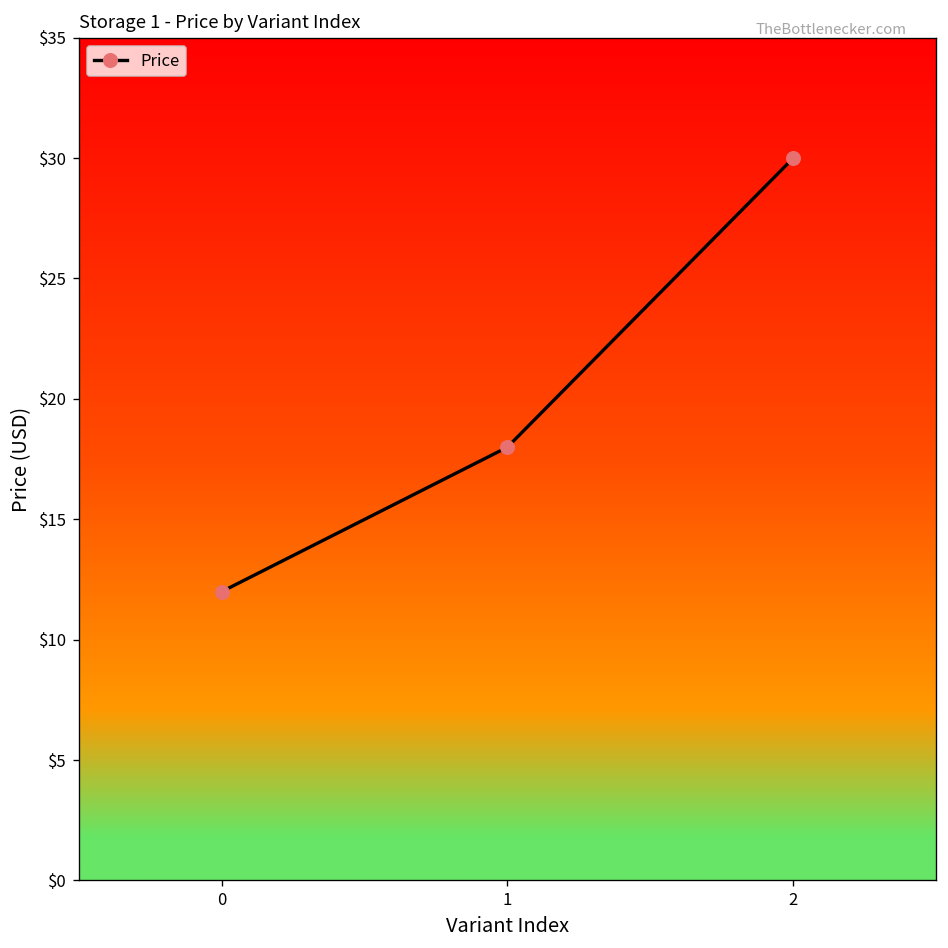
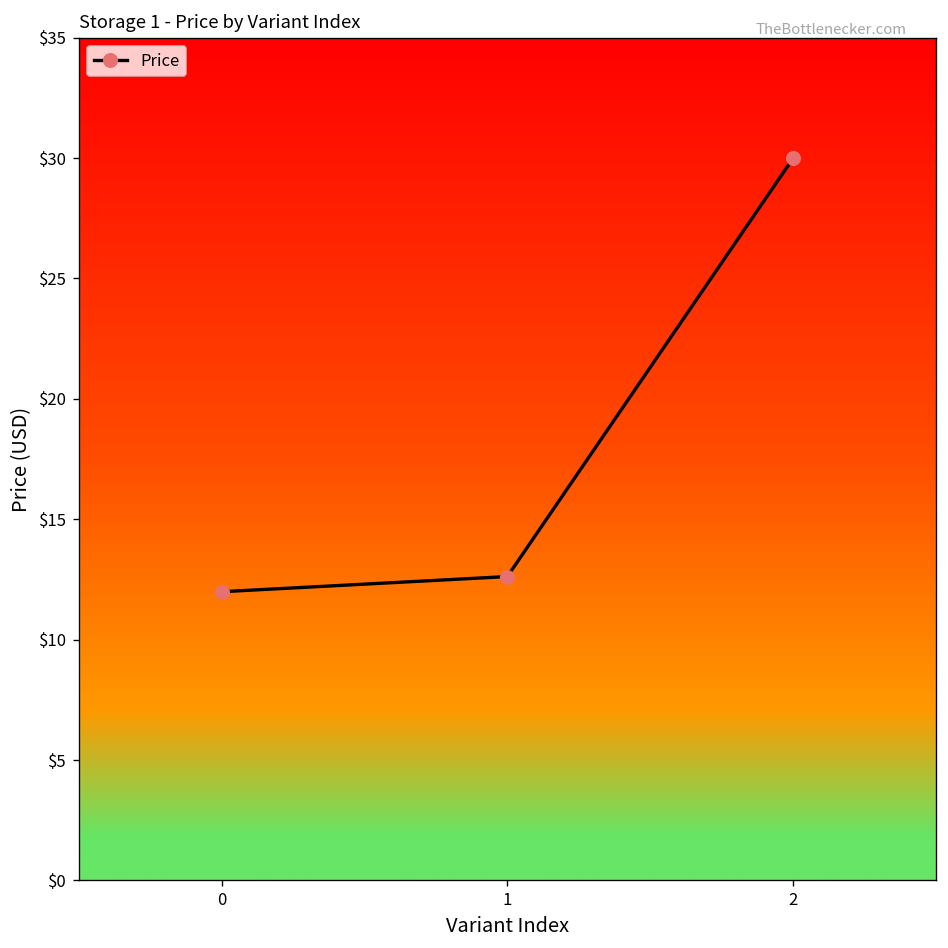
1: $18.0 -> $12.6
